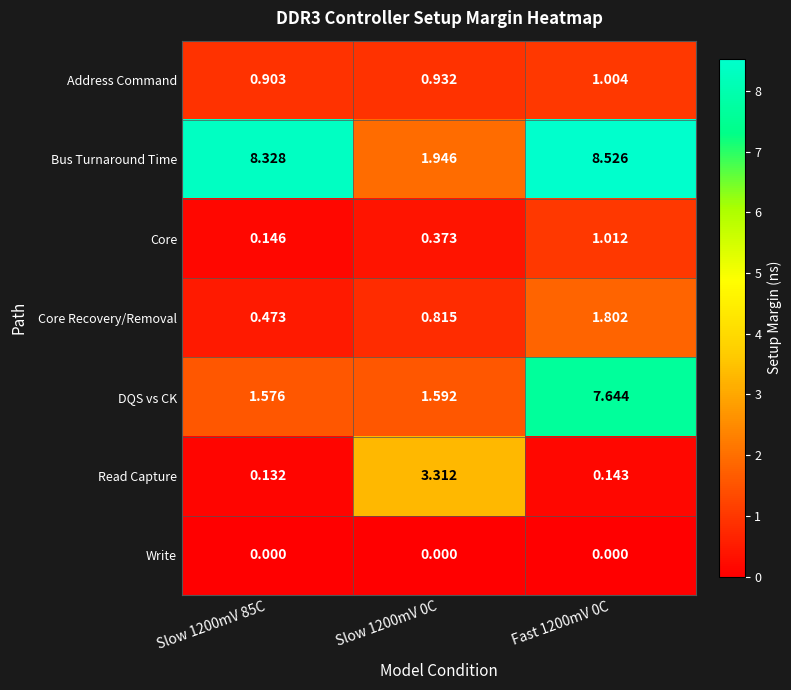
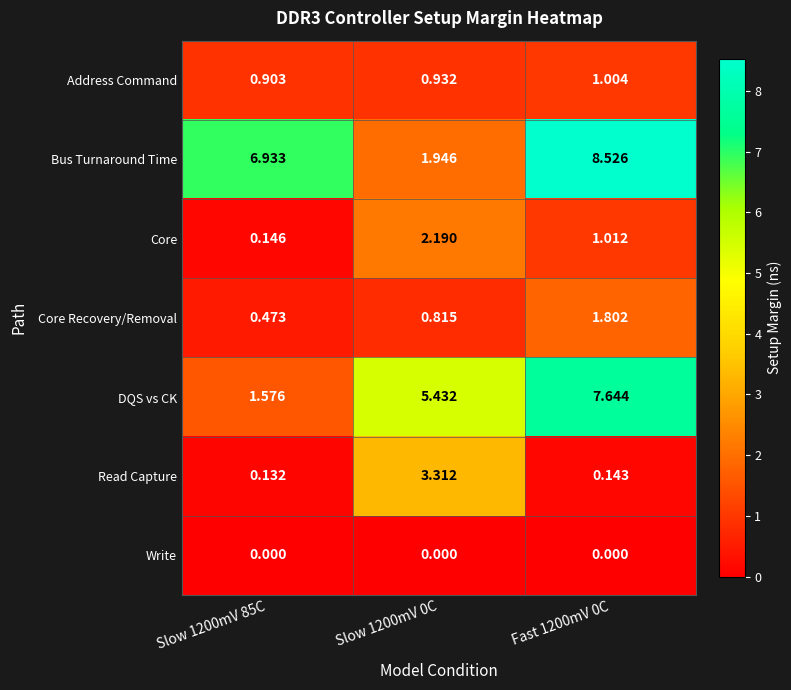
Bus Turnaround Time, Slow 1200mV 85C: 8.328 -> 6.933
Core, Slow 1200mV 0C: 0.373 -> 2.190
DQS vs CK, Slow 1200mV 0C: 1.592 -> 5.432
